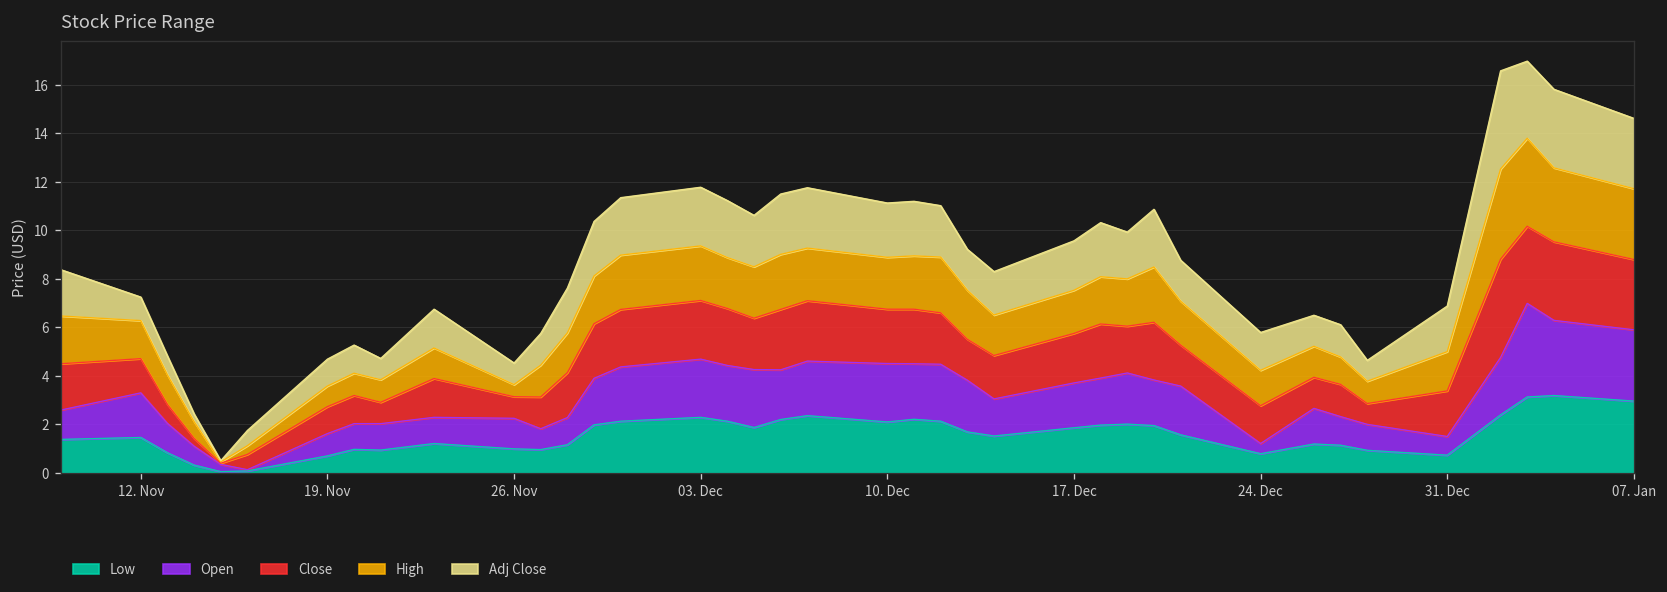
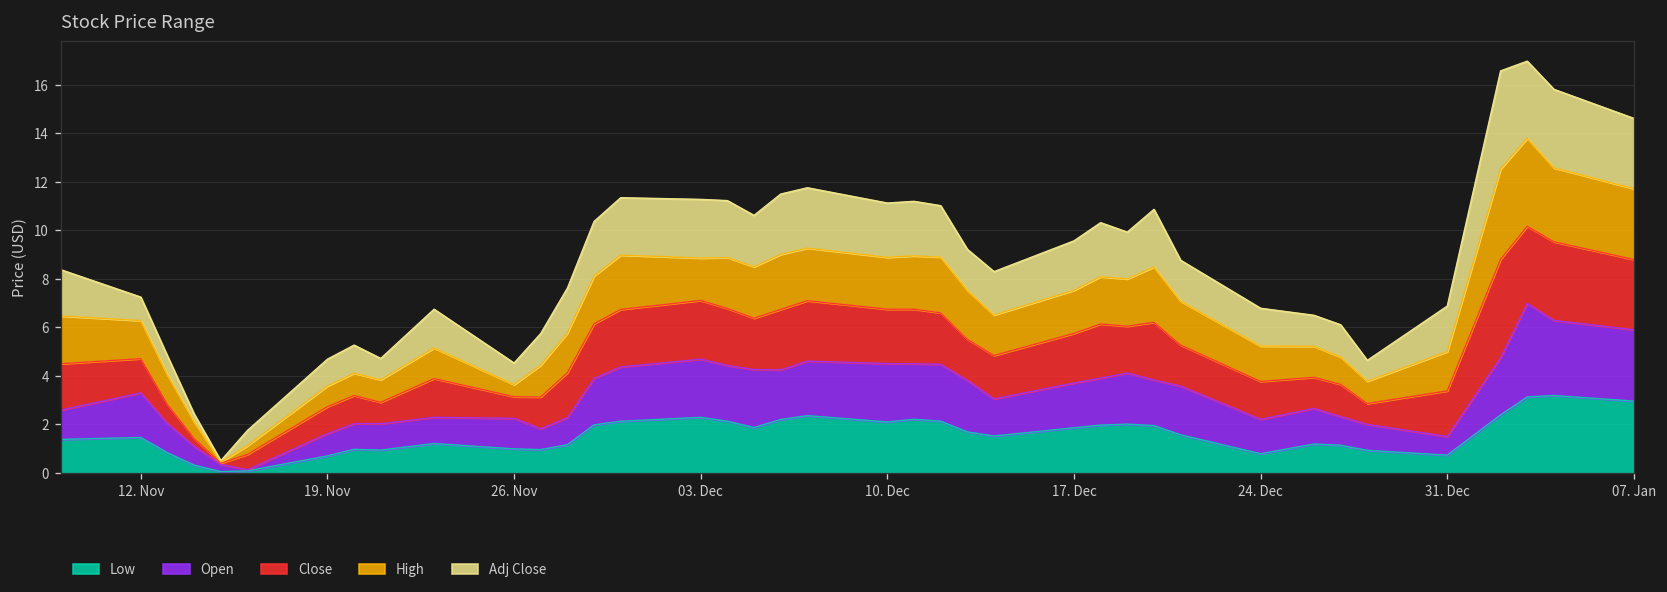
High, 03. Dec: 2.3 -> 1.8
Open, 24. Dec: 0.4 -> 1.4
